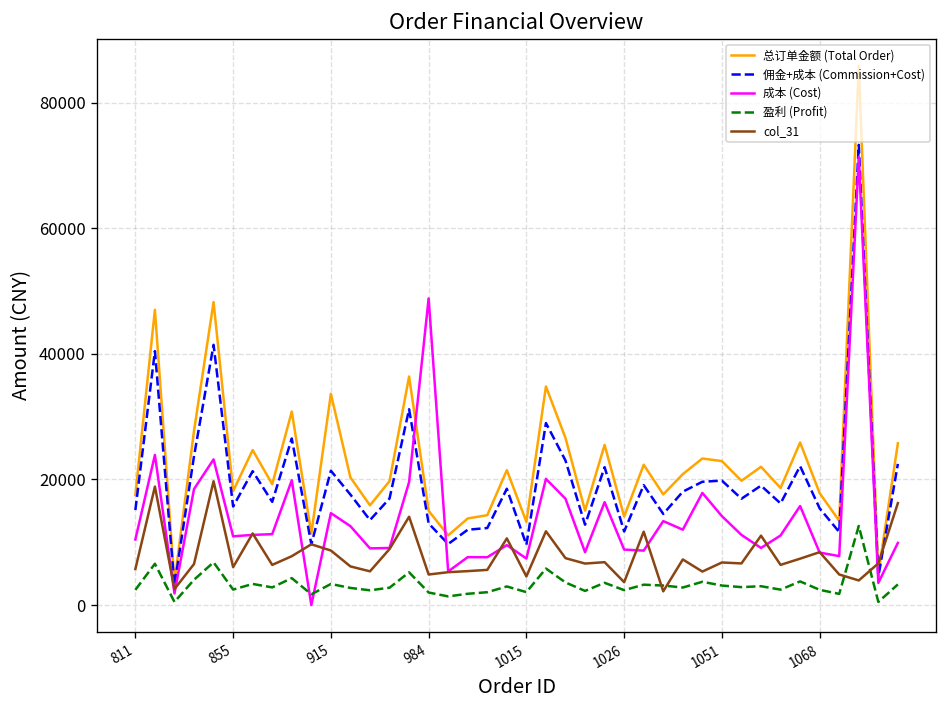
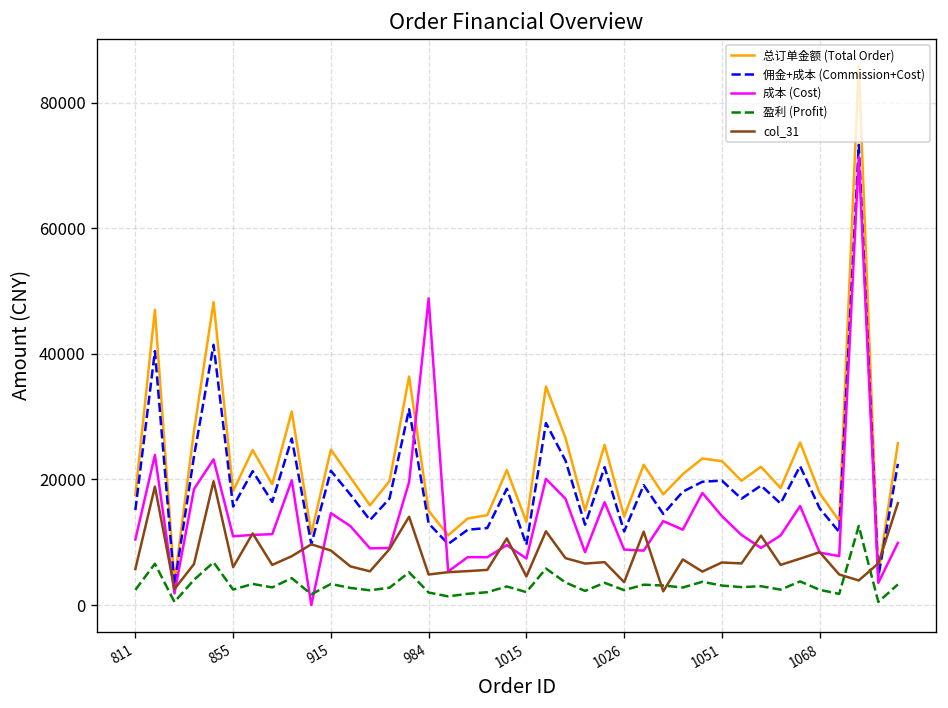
总订单金额 (Total Order), 915: 34000 -> 25000
